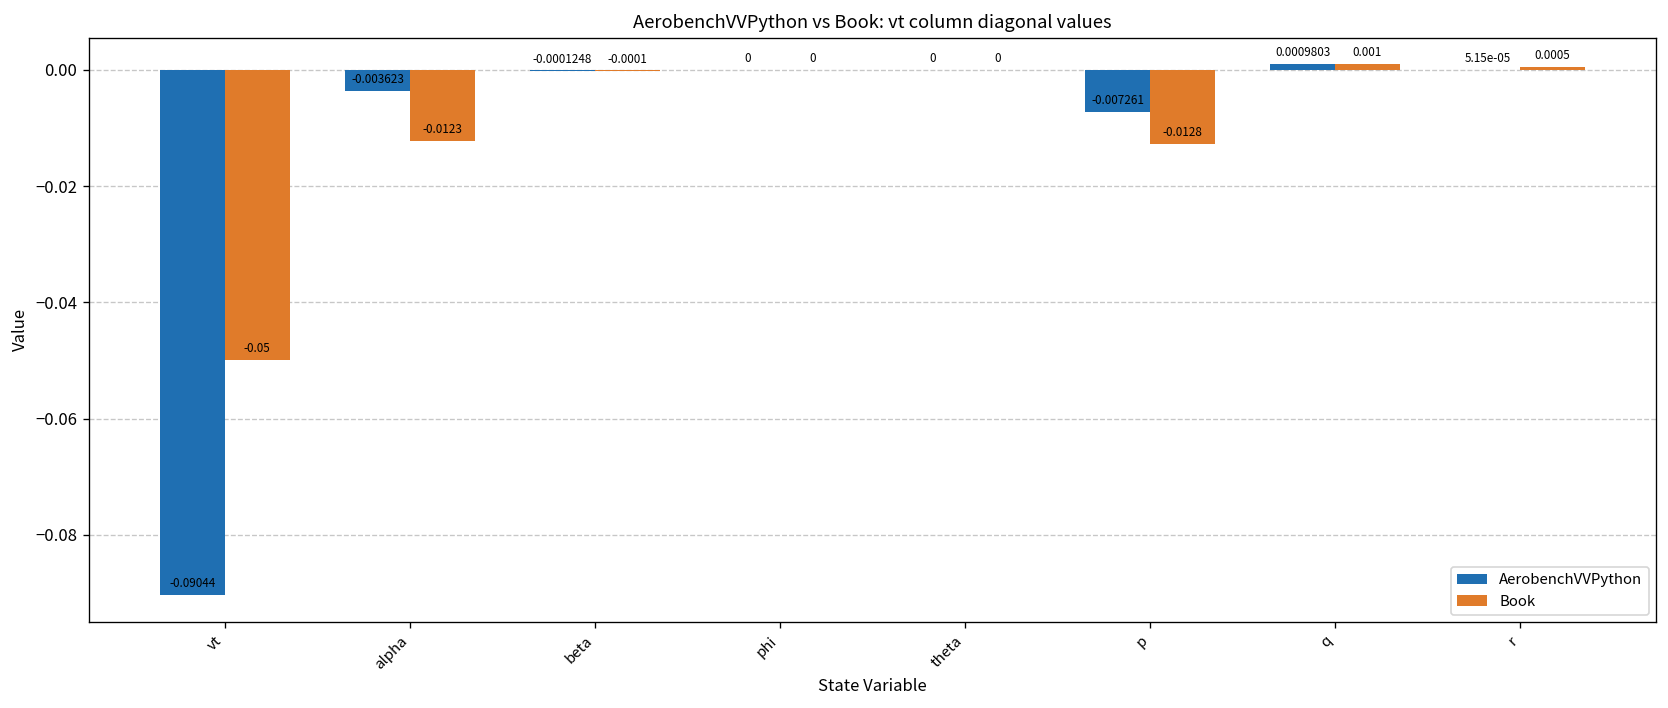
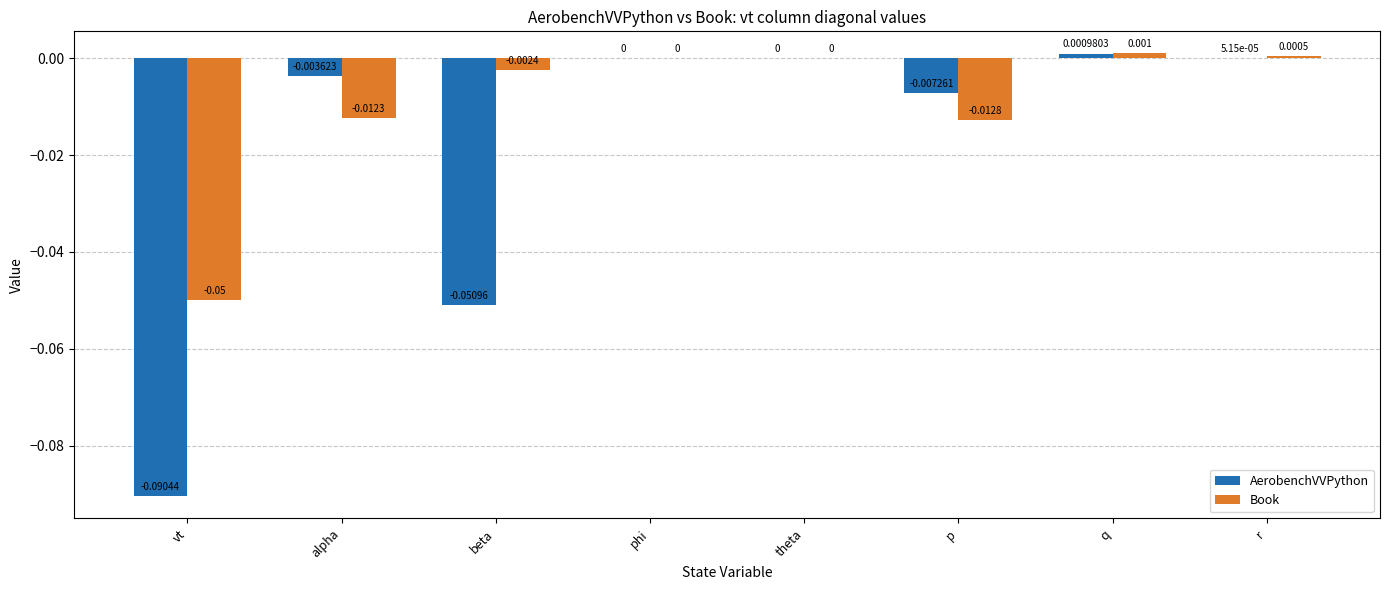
AerobenchVVPython, beta: -0.0001248 -> -0.05096
Book, beta: -0.0001 -> -0.0024
